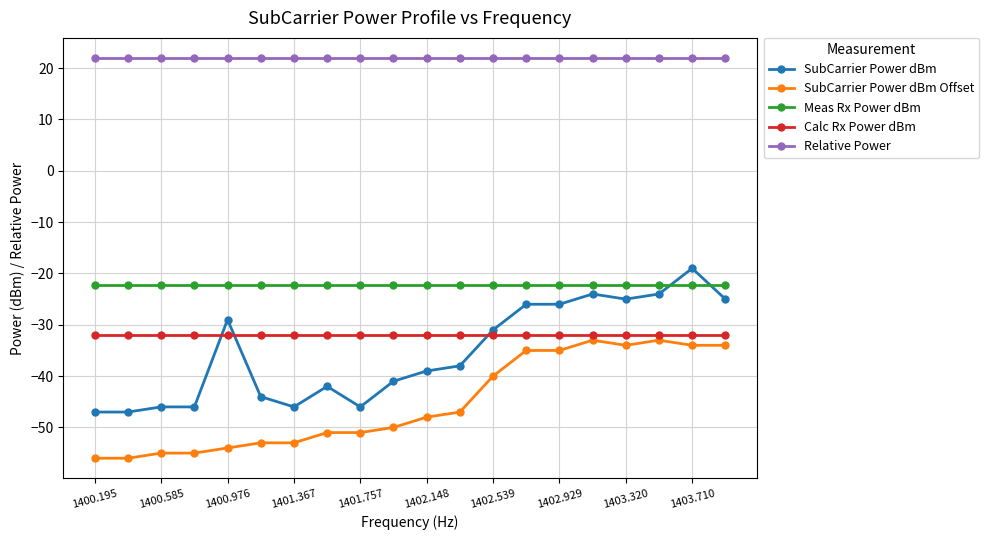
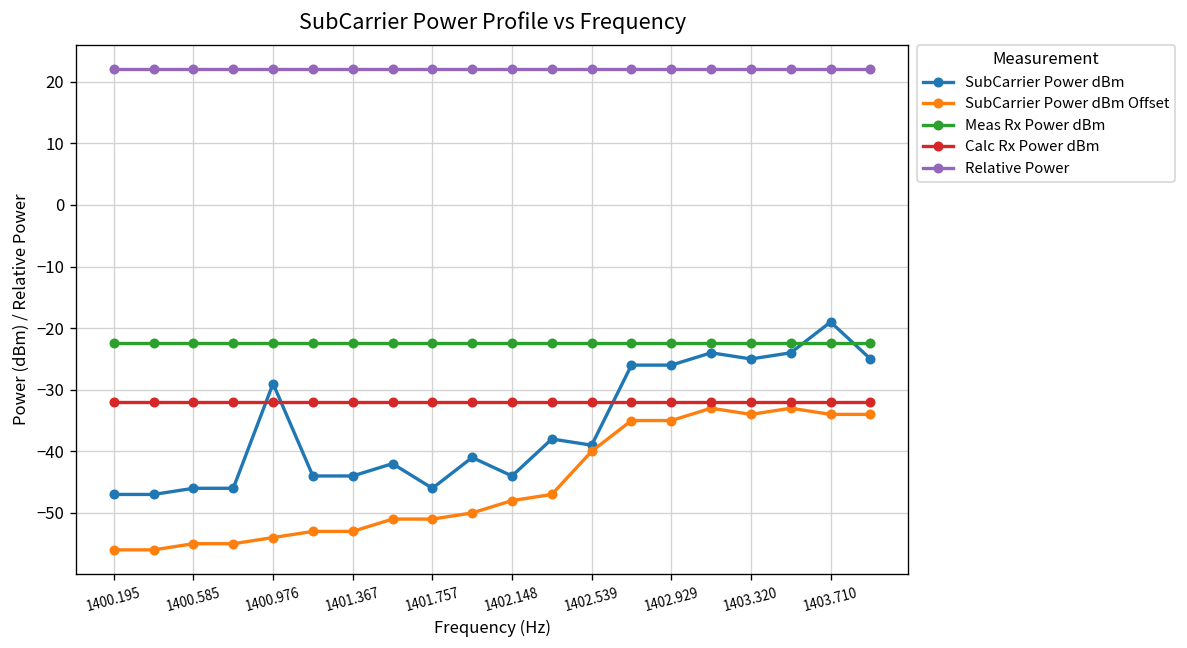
SubCarrier Power dBm, 1401.367: -46 -> -44
SubCarrier Power dBm, 1402.148: -39 -> -44
SubCarrier Power dBm, 1402.539: -31 -> -39
